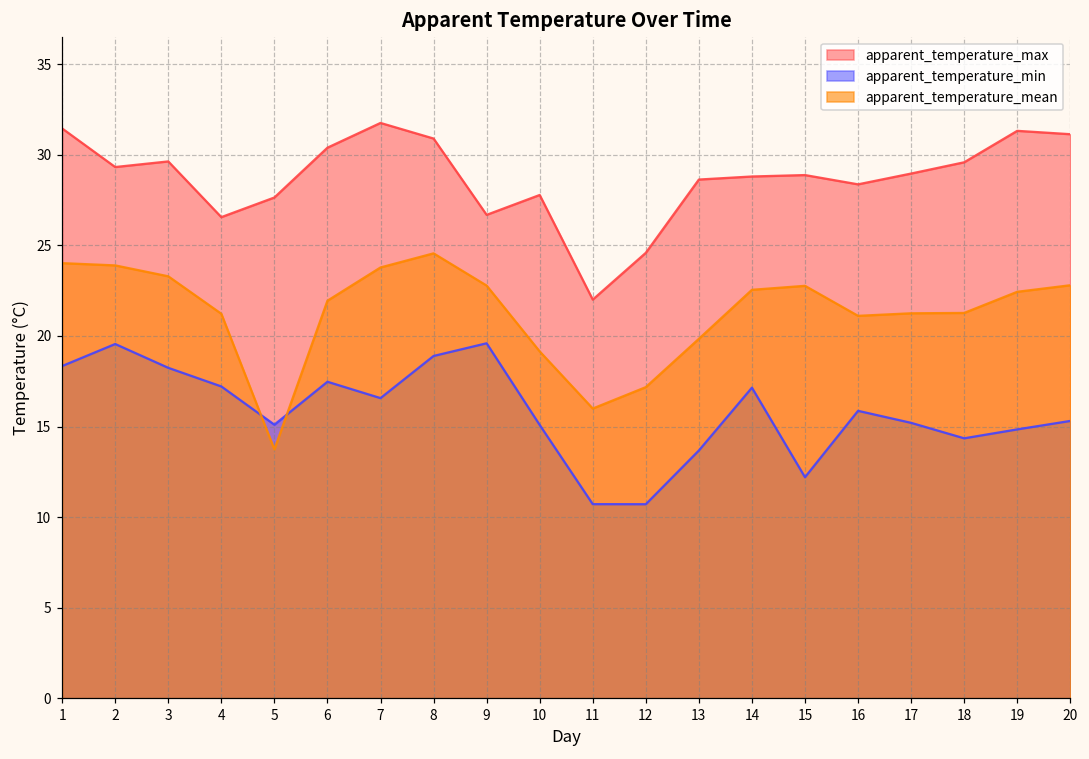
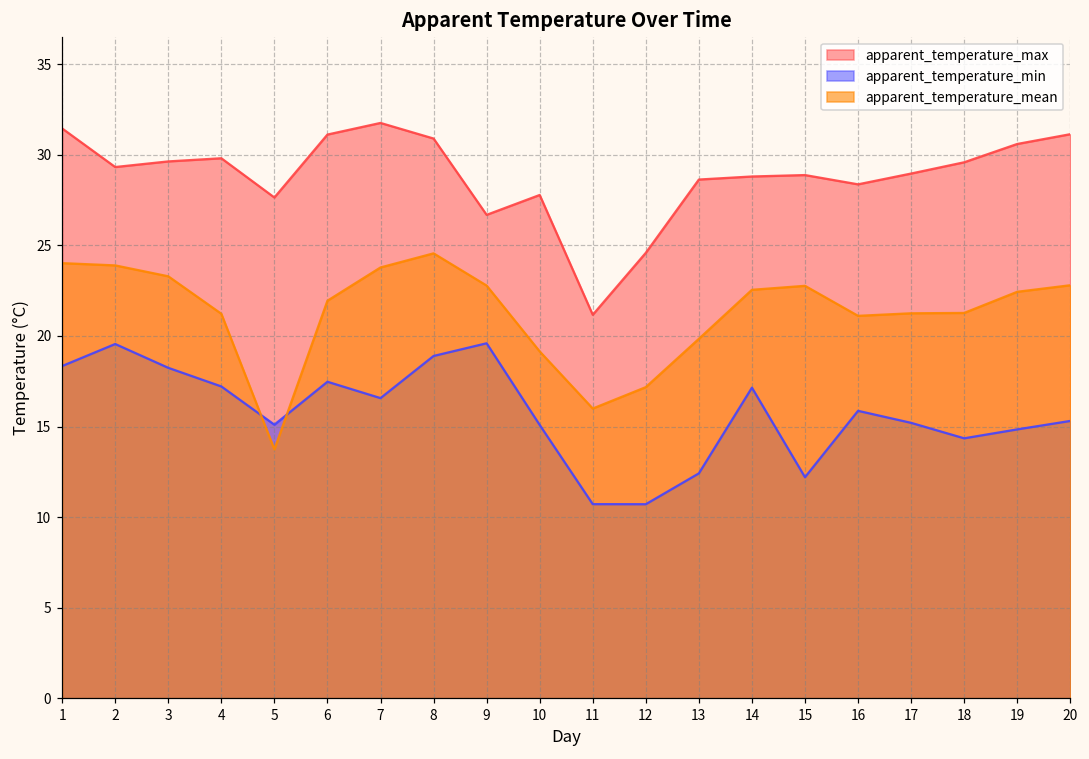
apparent_temperature_max, 4: 26.6 -> 29.8
apparent_temperature_max, 6: 30.4 -> 31.1
apparent_temperature_max, 11: 22.0 -> 21.2
apparent_temperature_min, 13: 13.7 -> 12.4
apparent_temperature_max, 19: 31.3 -> 30.6
